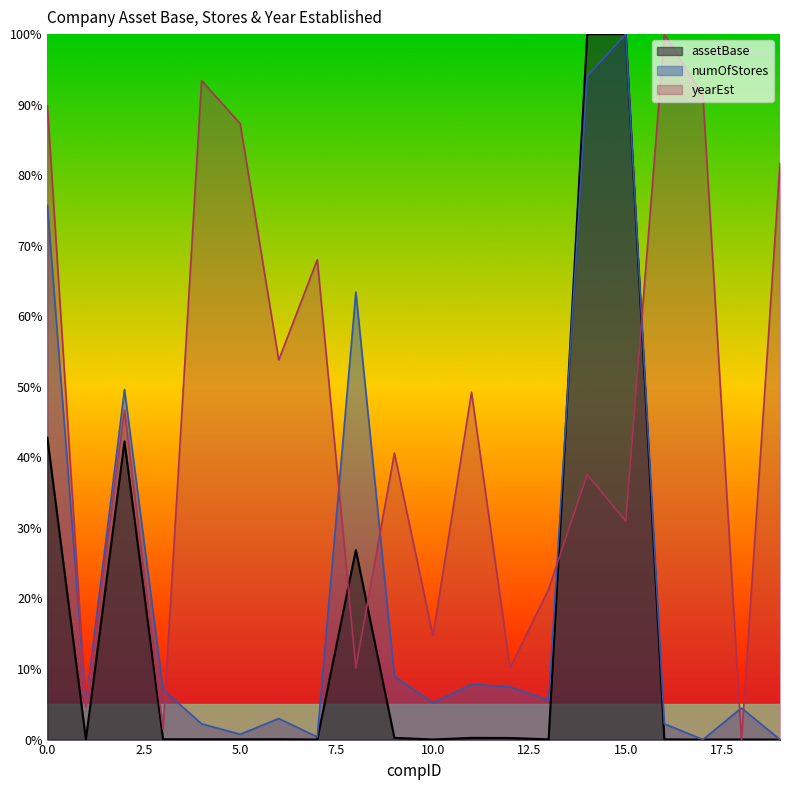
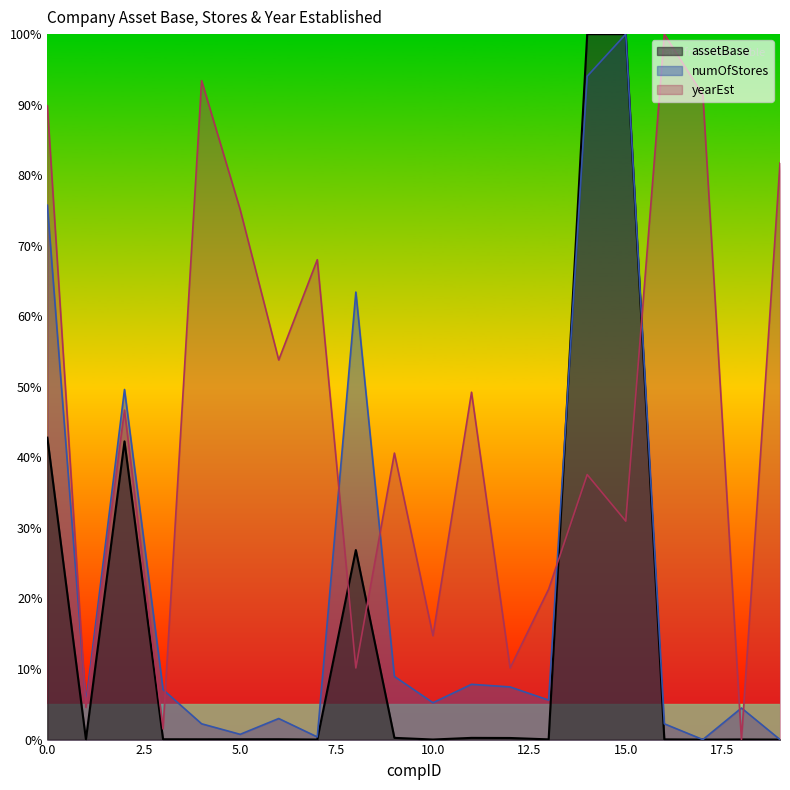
yearEst, 5.0: 87% -> 75%
